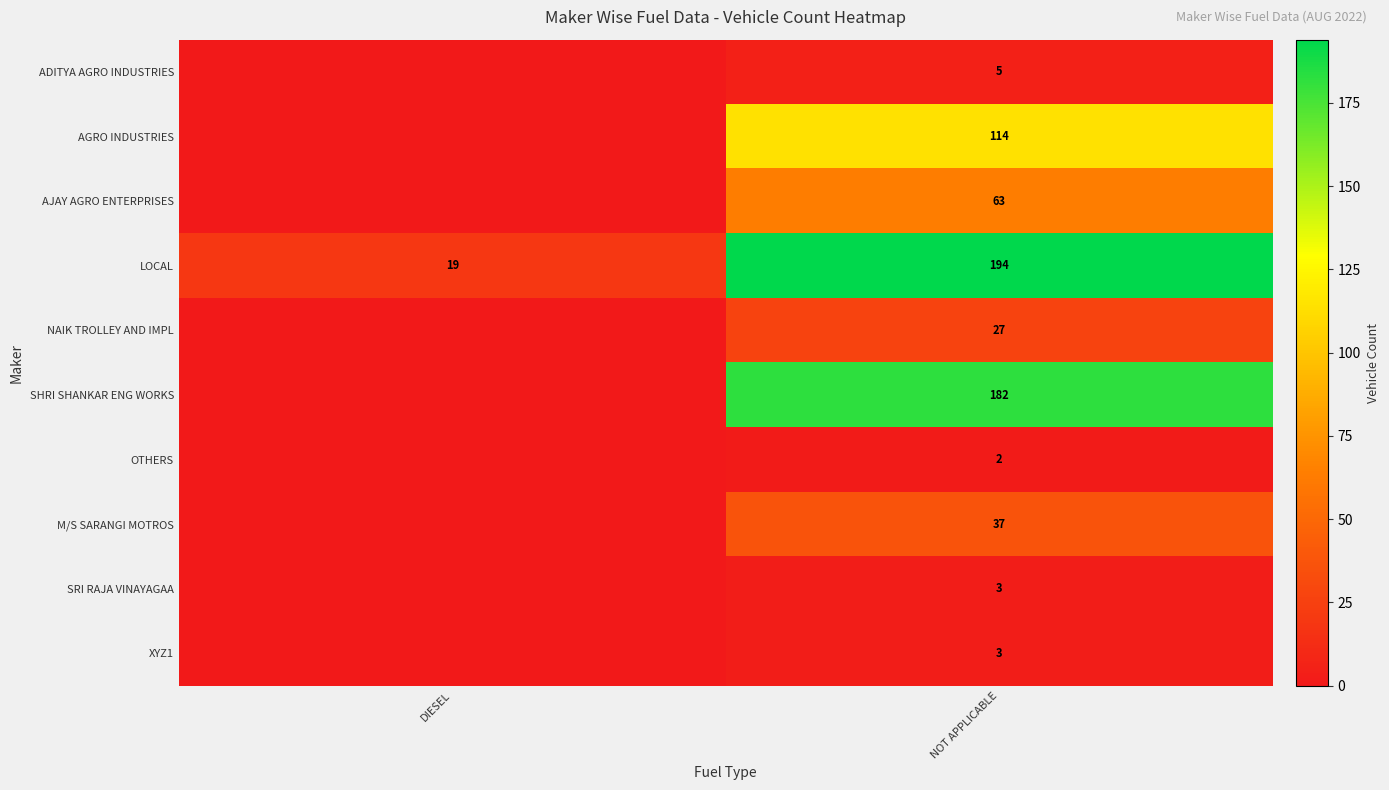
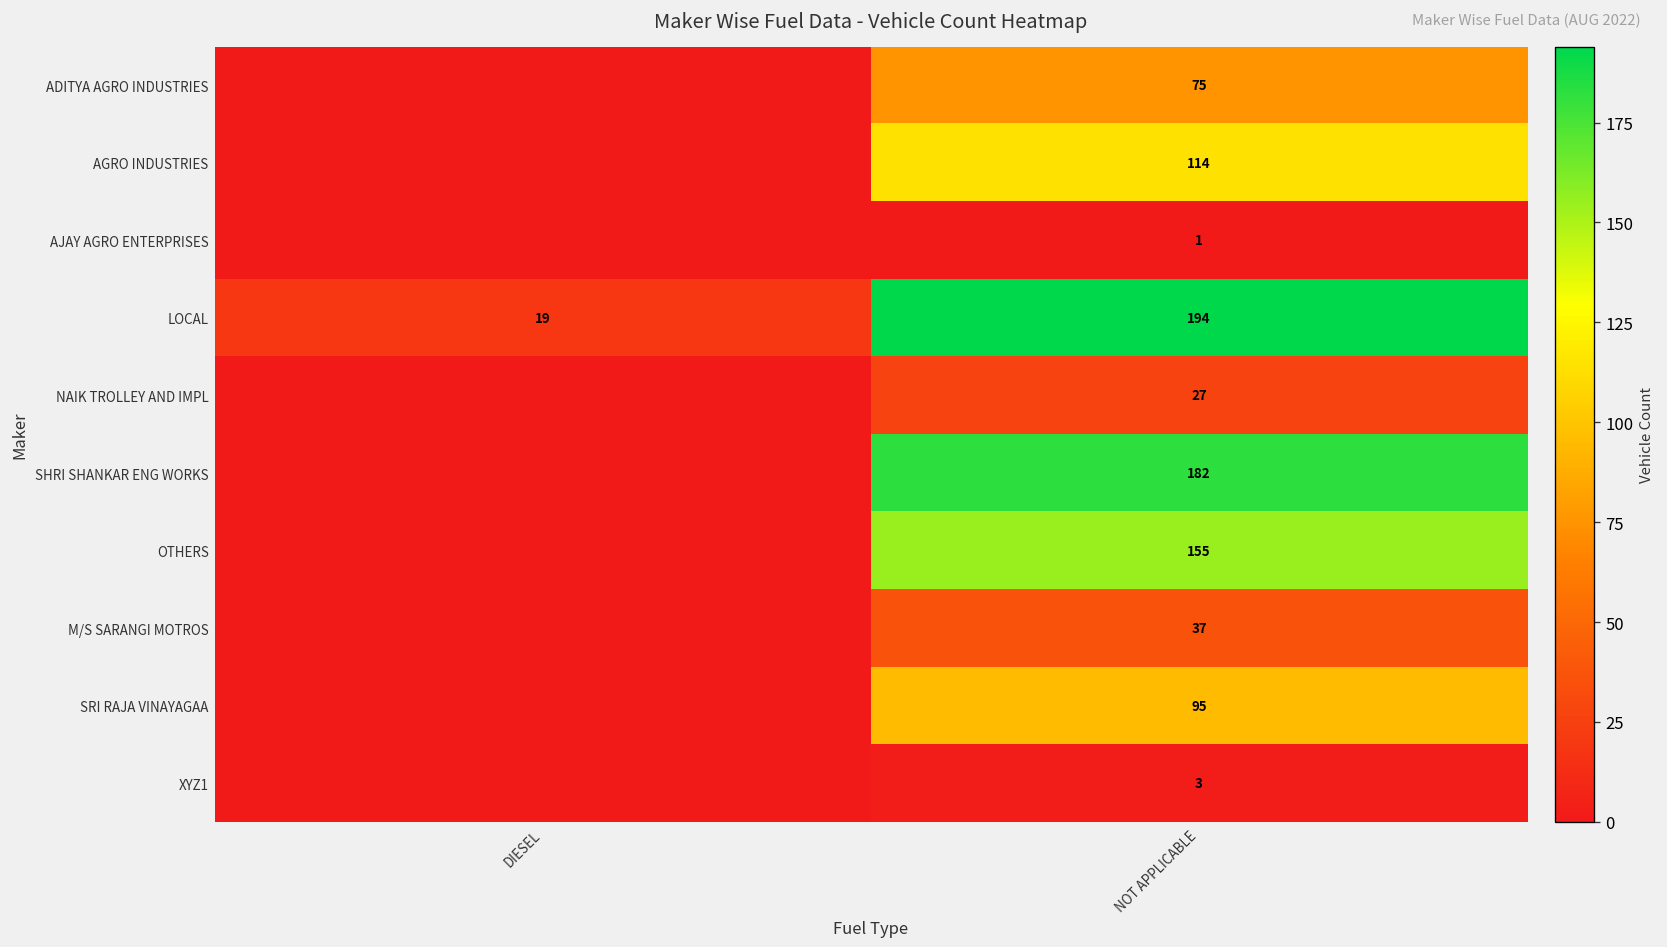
ADITYA AGRO INDUSTRIES, NOT APPLICABLE: 5 -> 75
AJAY AGRO ENTERPRISES, NOT APPLICABLE: 63 -> 1
OTHERS, NOT APPLICABLE: 2 -> 155
SRI RAJA VINAYAGAA, NOT APPLICABLE: 3 -> 95
